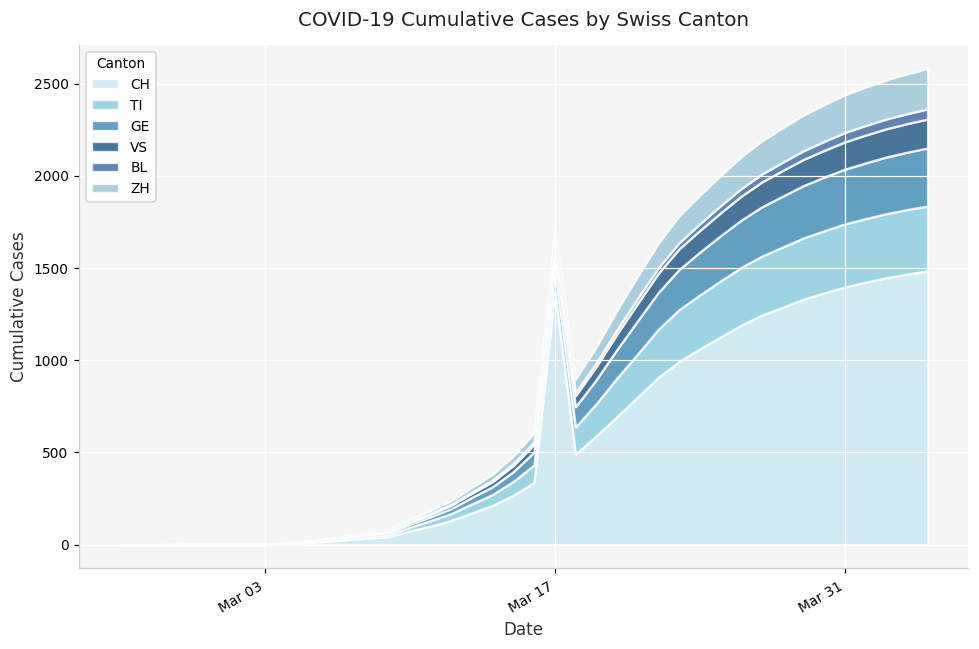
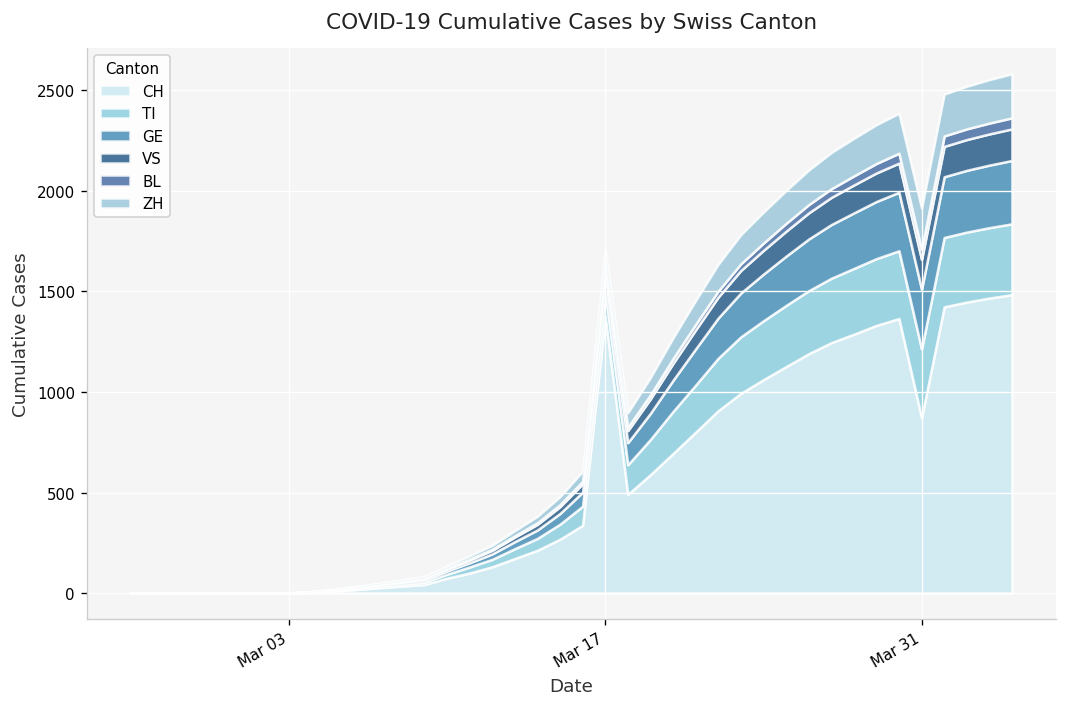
CH, Mar 31: 1400 -> 870
